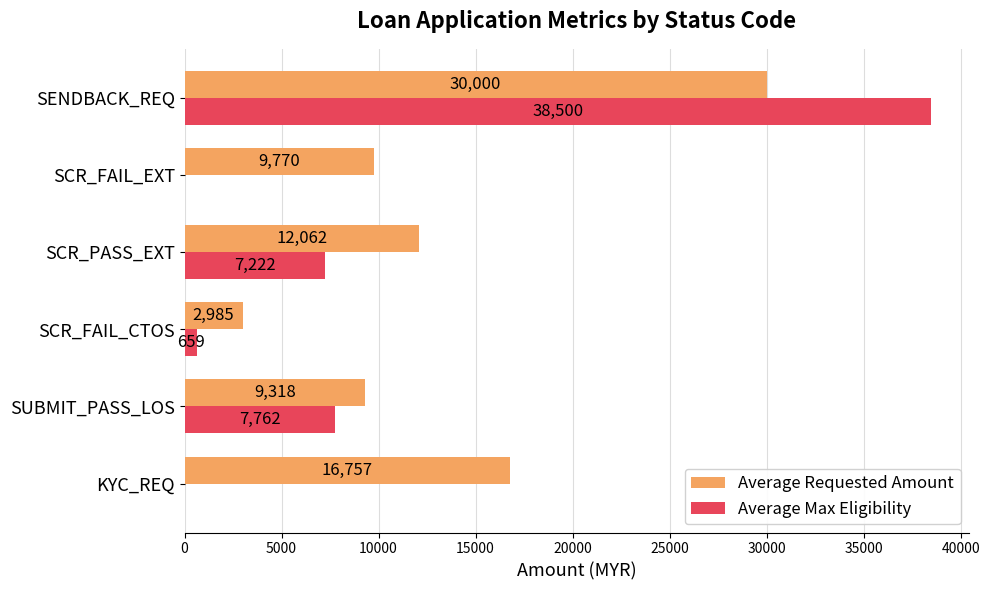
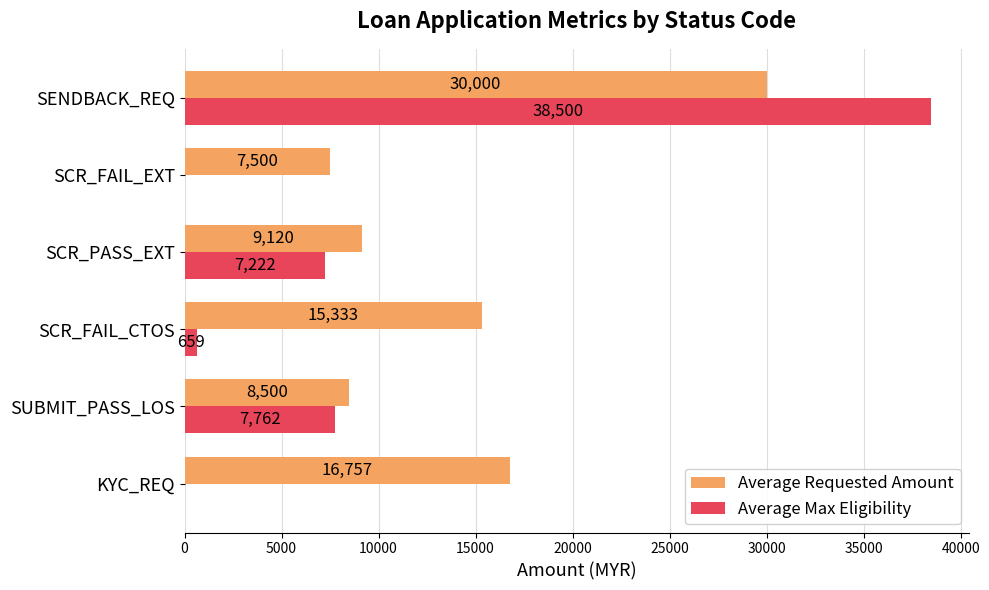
Average Requested Amount, SCR_FAIL_EXT: 9,770 -> 7,500
Average Requested Amount, SCR_PASS_EXT: 12,062 -> 9,120
Average Requested Amount, SCR_FAIL_CTOS: 2,985 -> 15,333
Average Requested Amount, SUBMIT_PASS_LOS: 9,318 -> 8,500
